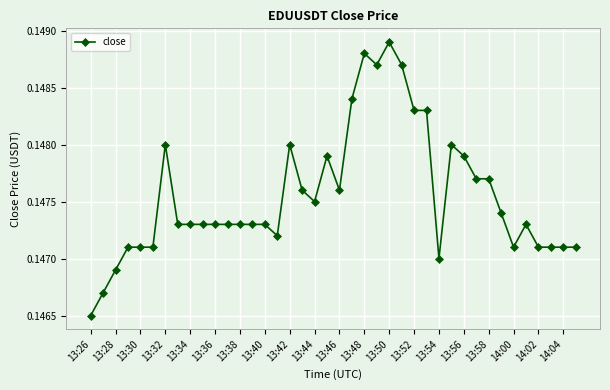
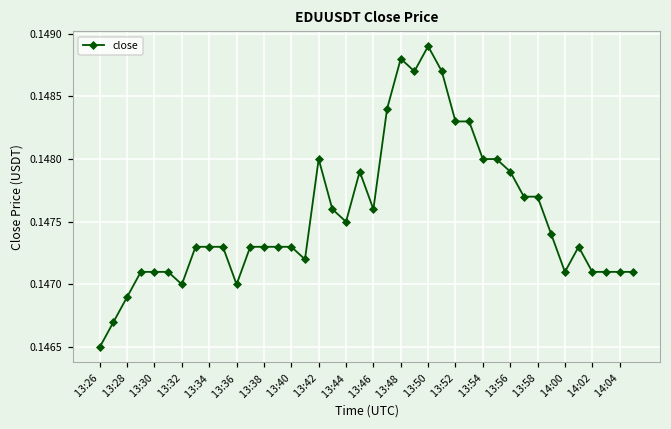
13:32: 0.148 -> 0.147
13:36: 0.1473 -> 0.1470
13:54: 0.147 -> 0.148
